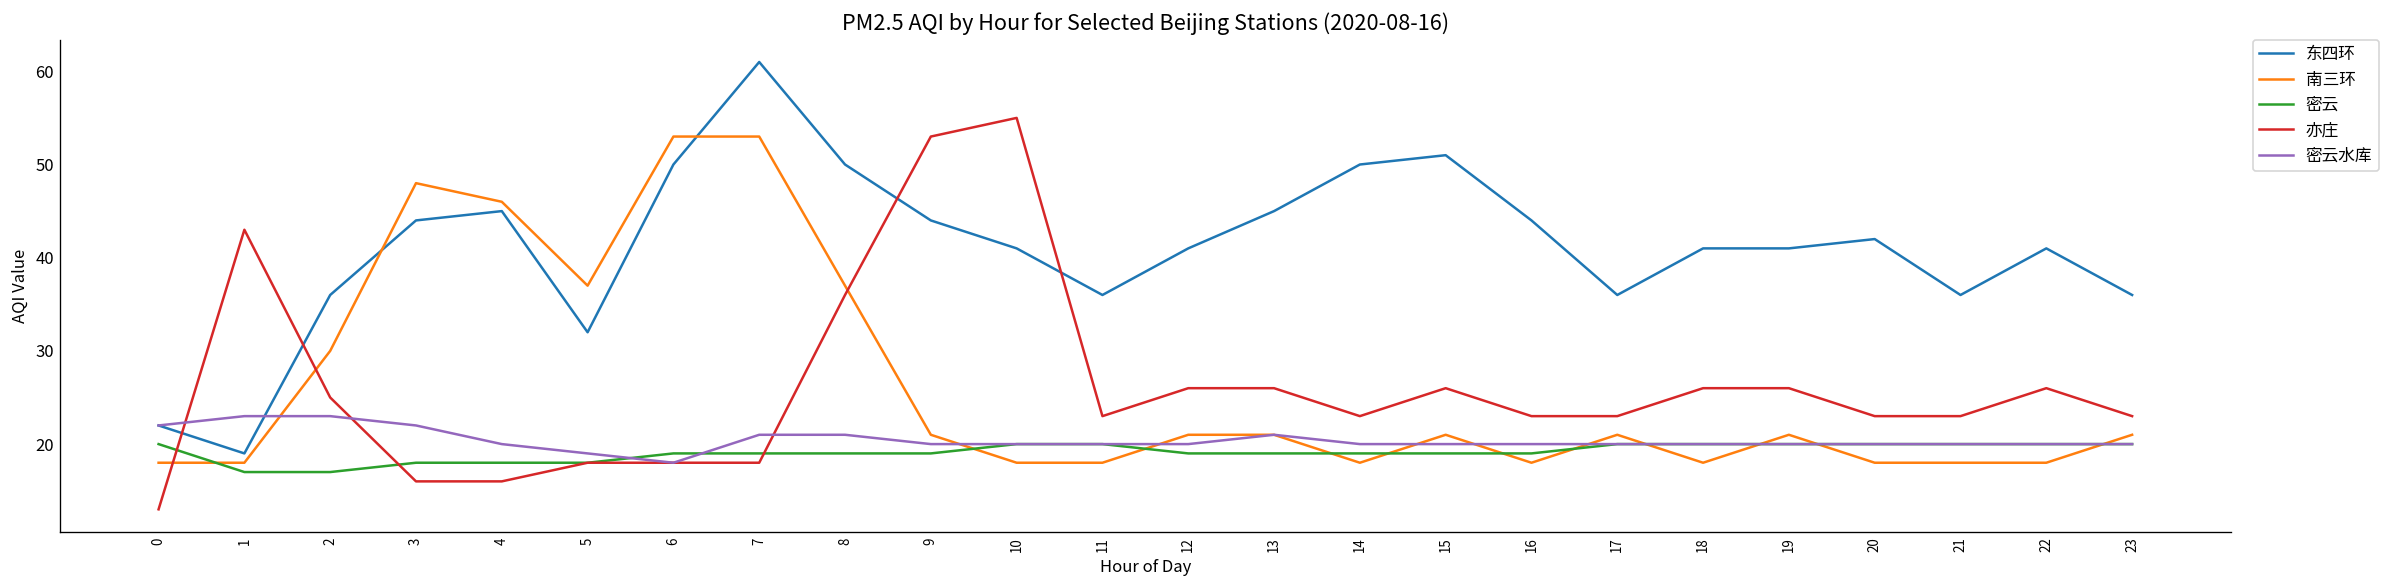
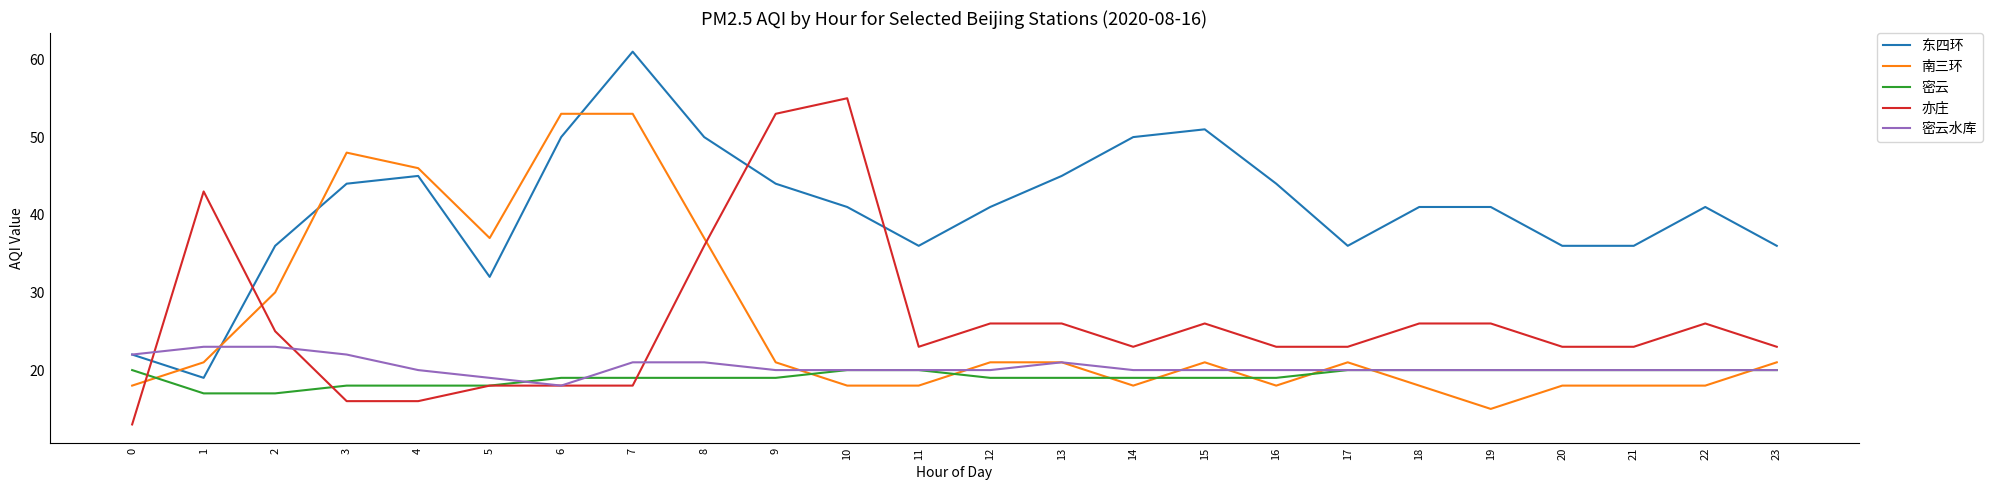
南三环, 1: 18 -> 21
南三环, 19: 21 -> 15
东四环, 20: 42 -> 36
